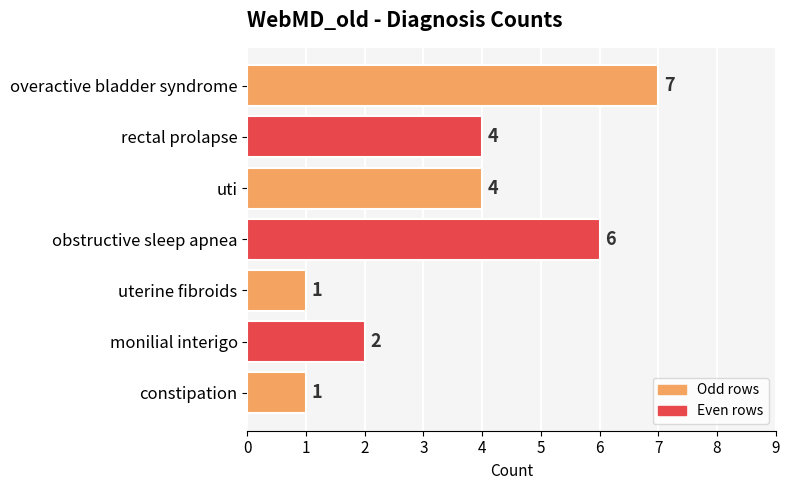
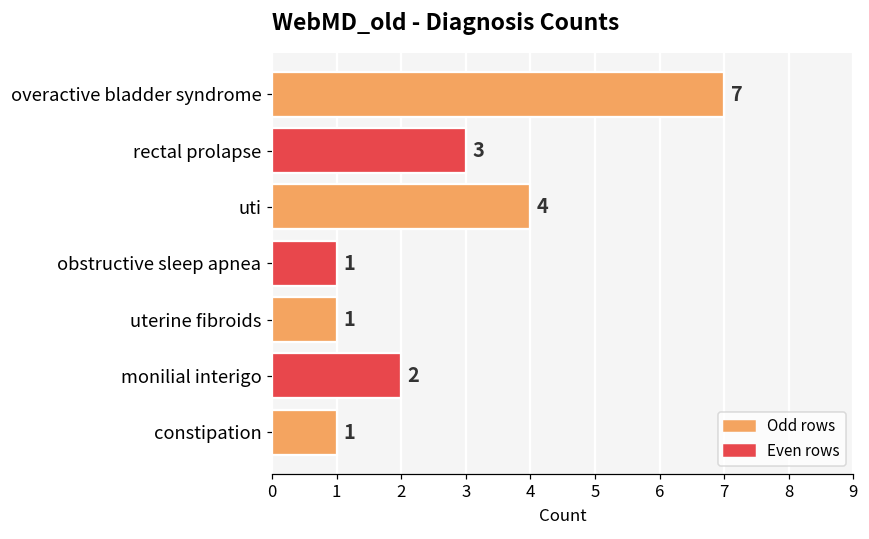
rectal prolapse: 4 -> 3
obstructive sleep apnea: 6 -> 1
